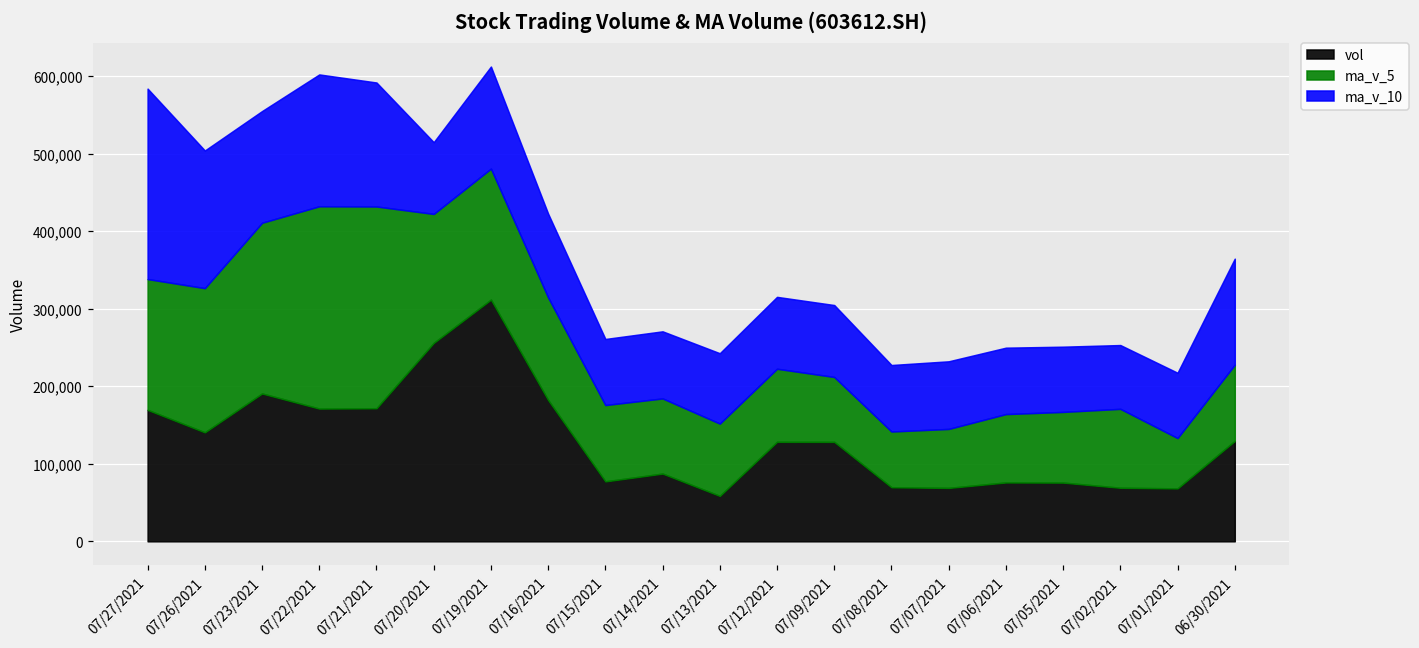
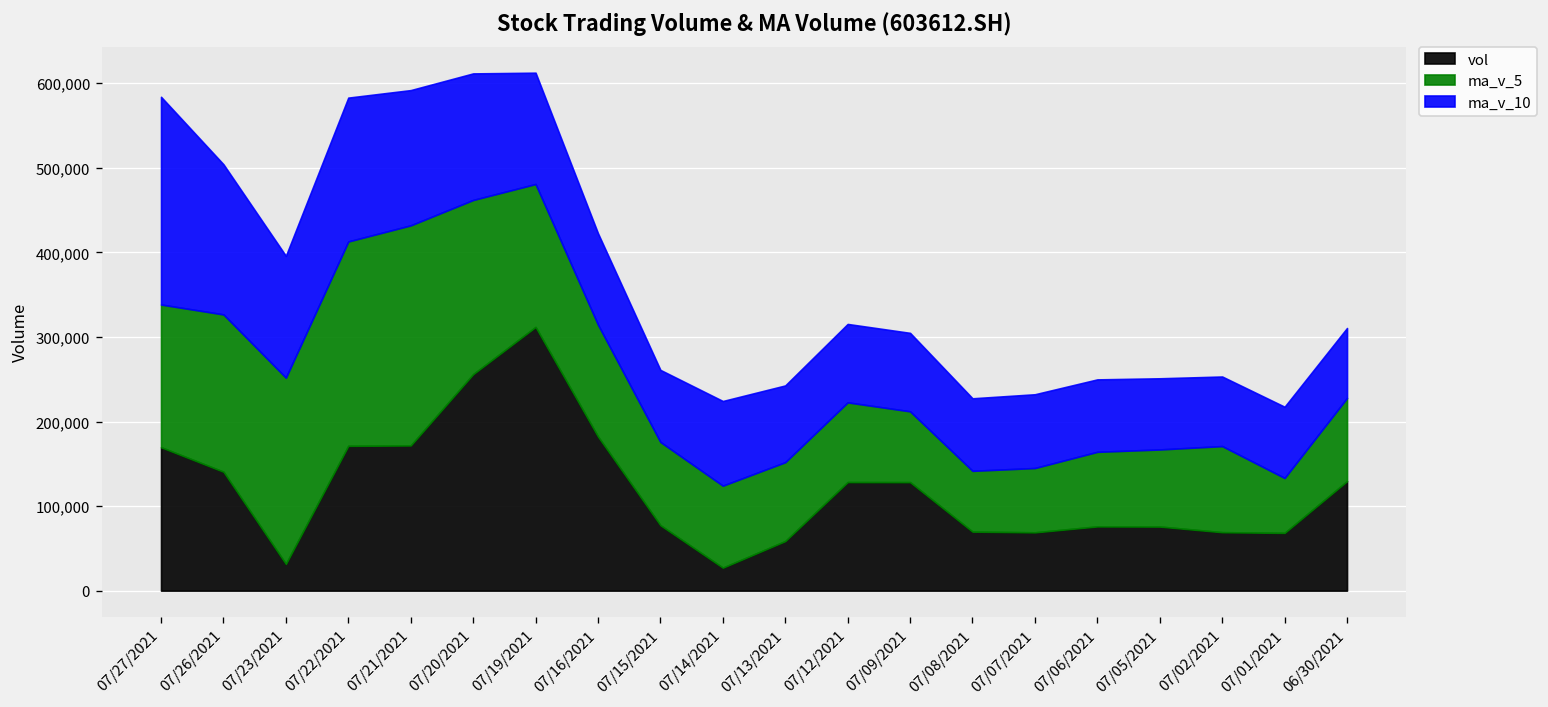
vol, 07/23/2021: 190,000 -> 30,000
ma_v_5, 07/22/2021: 260,000 -> 240,000
ma_v_5, 07/20/2021: 170,000 -> 210,000
ma_v_10, 07/20/2021: 90,000 -> 150,000
vol, 07/14/2021: 90,000 -> 30,000
ma_v_10, 07/14/2021: 90,000 -> 100,000
ma_v_10, 06/30/2021: 140,000 -> 80,000
